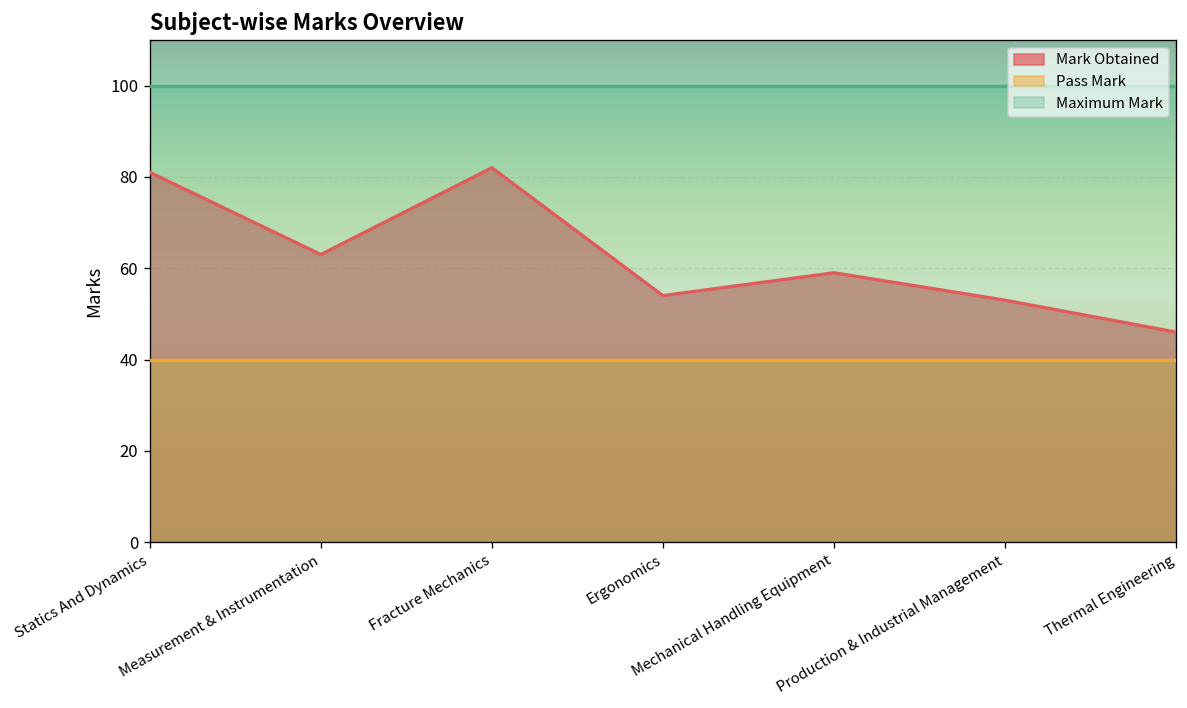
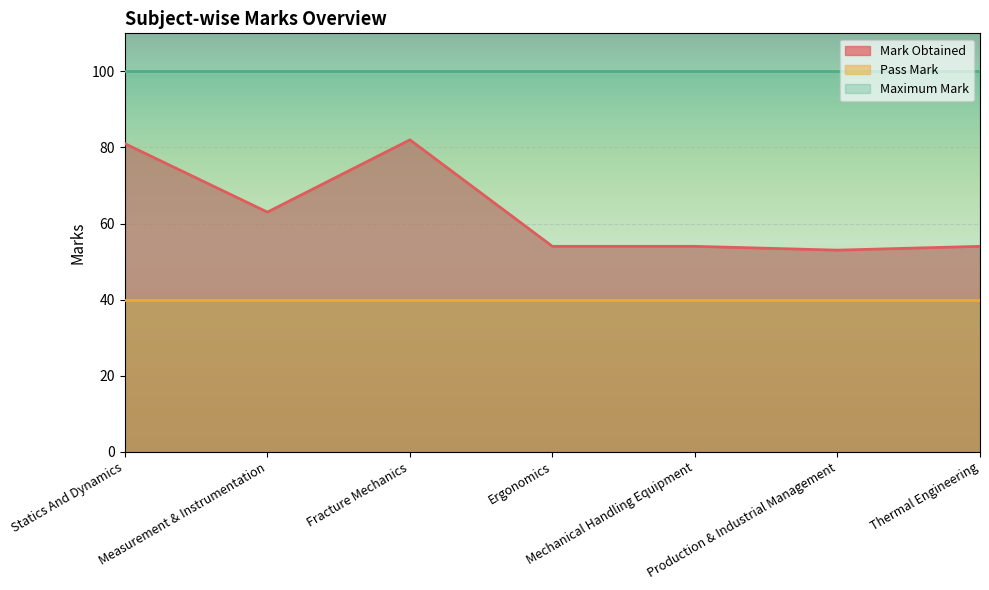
Mark Obtained, Mechanical Handling Equipment: 59 -> 54
Mark Obtained, Thermal Engineering: 46 -> 54
